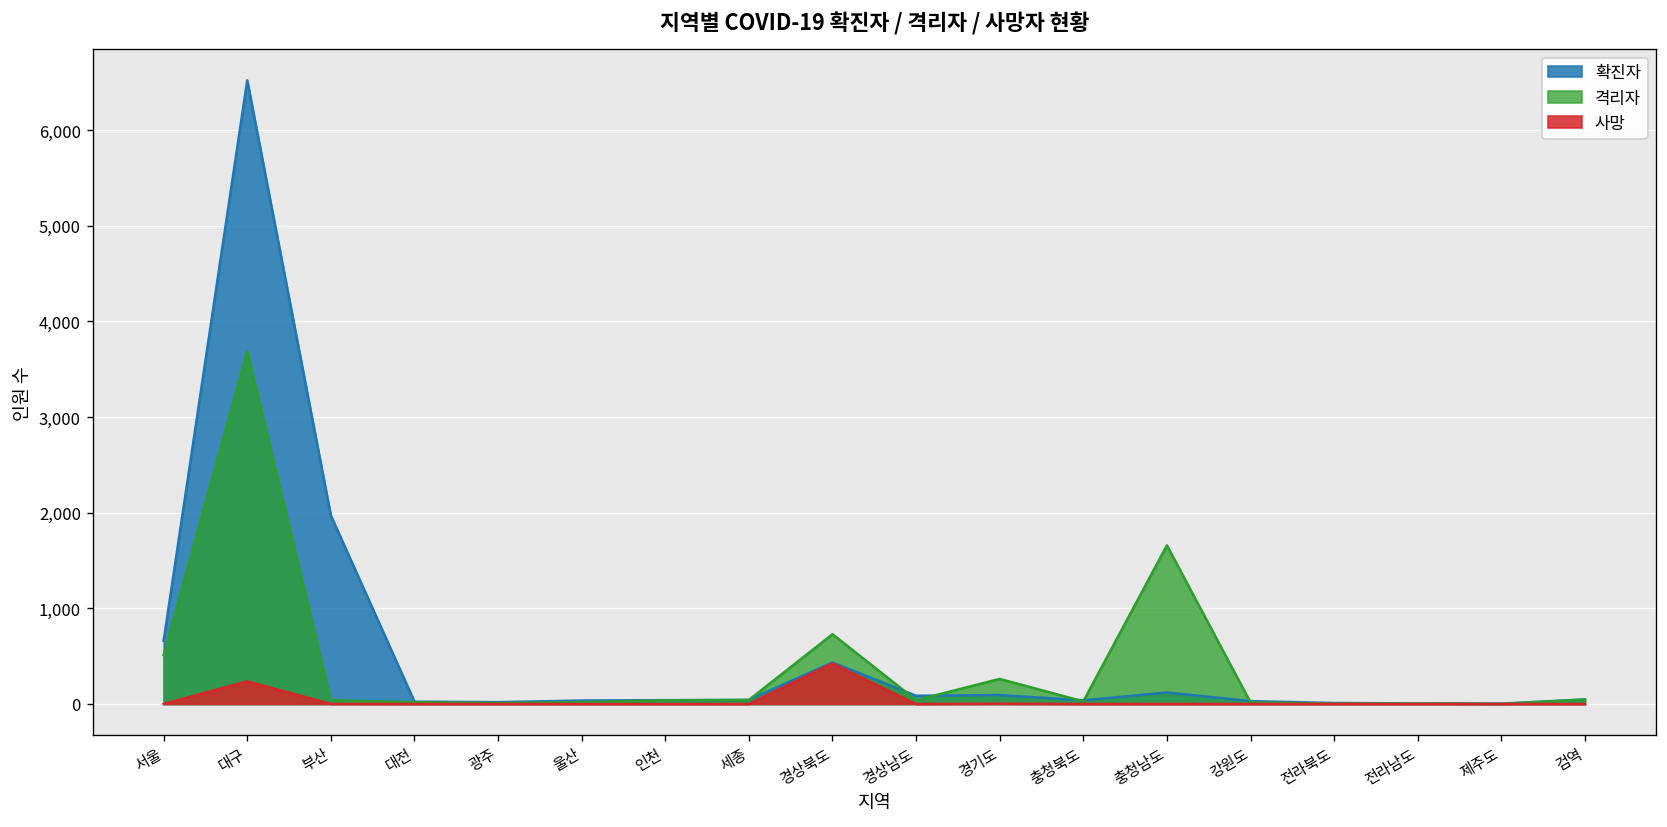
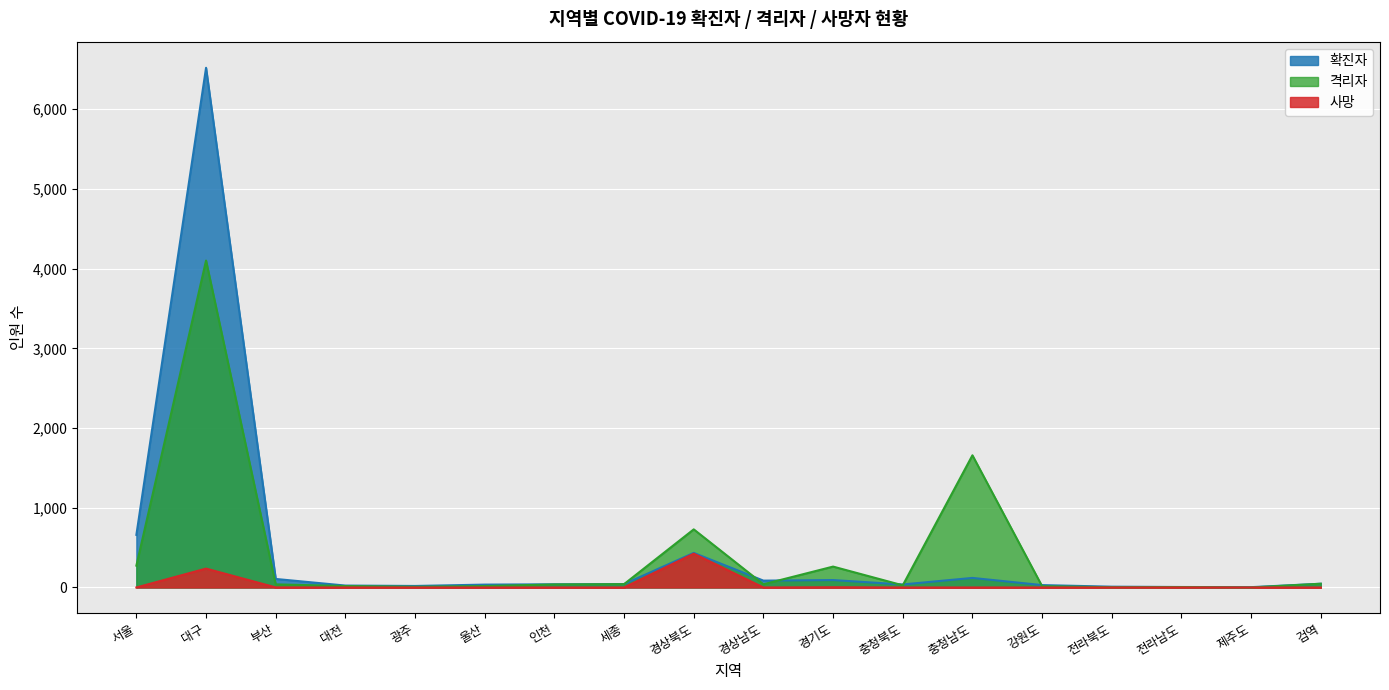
격리자, 서울: 500 -> 300
격리자, 대구: 3,700 -> 4,100
확진자, 부산: 2,000 -> 100
